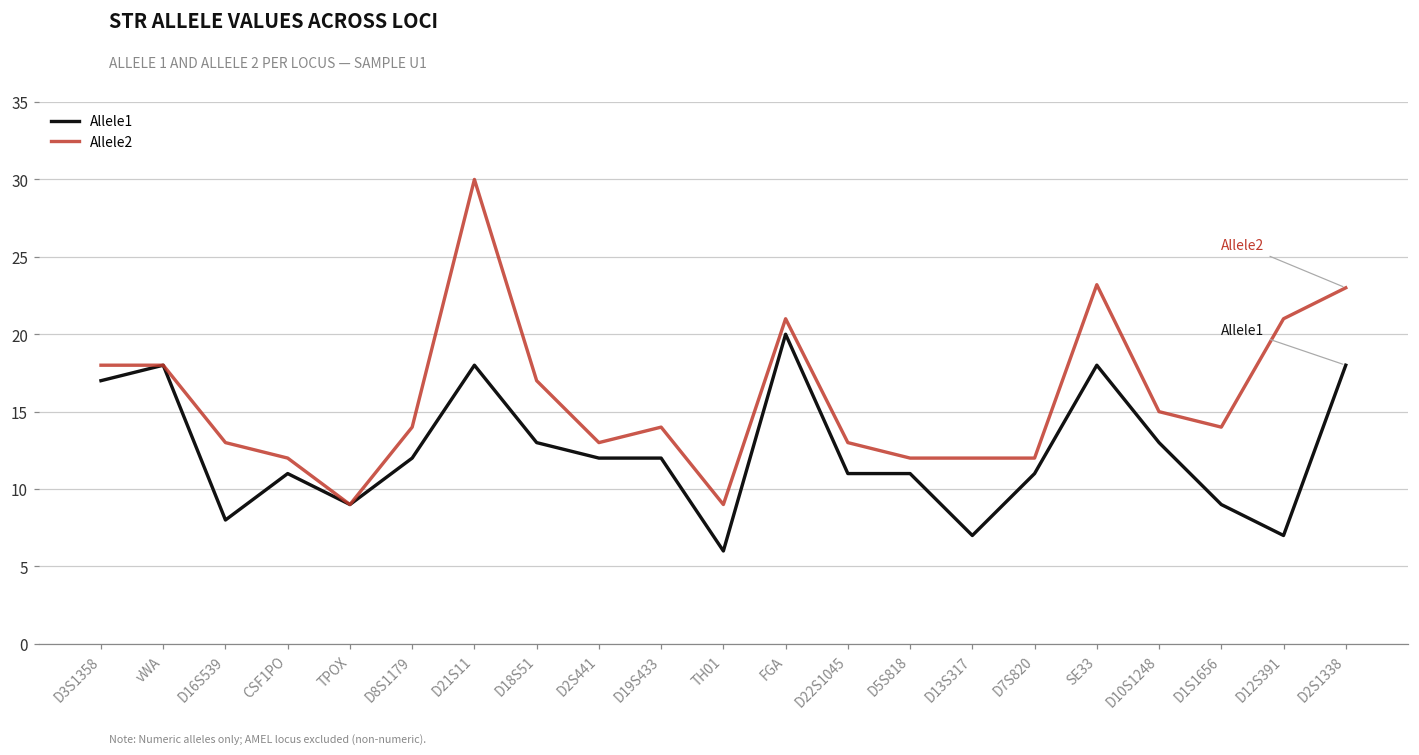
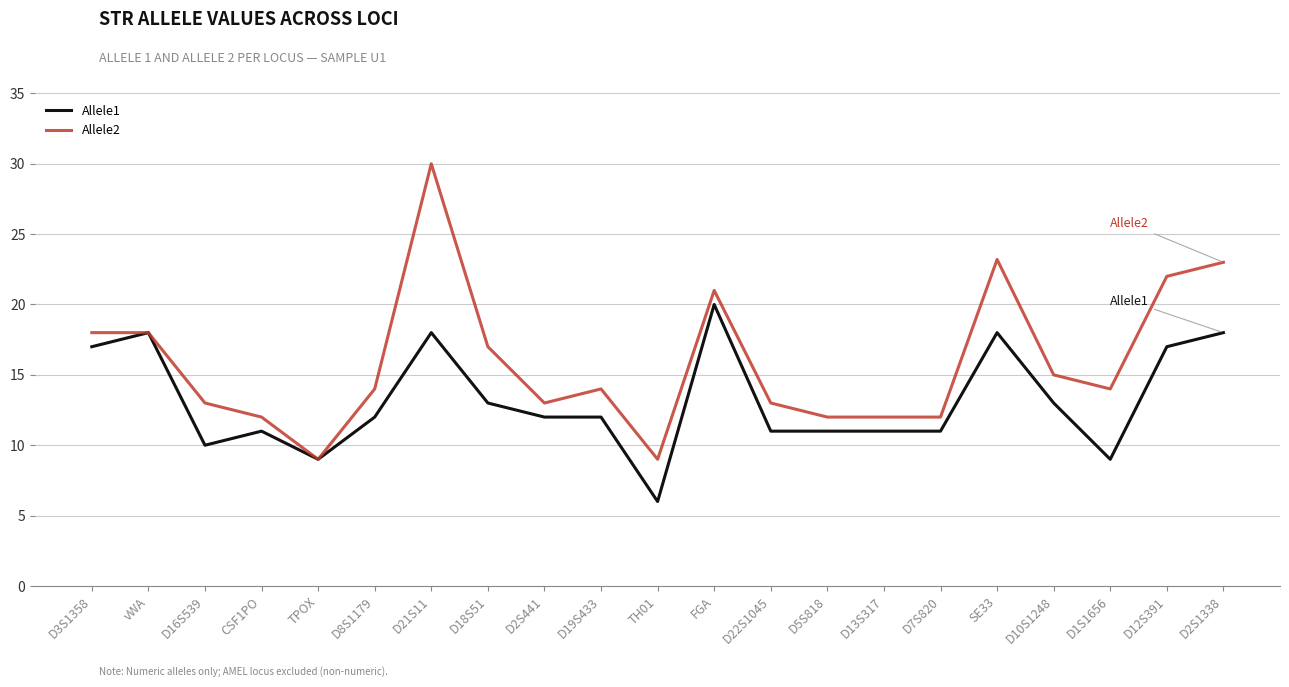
Allele1, D16S539: 8 -> 10
Allele1, D13S317: 7 -> 11
Allele1, D12S391: 7 -> 17
Allele2, D12S391: 21 -> 22
